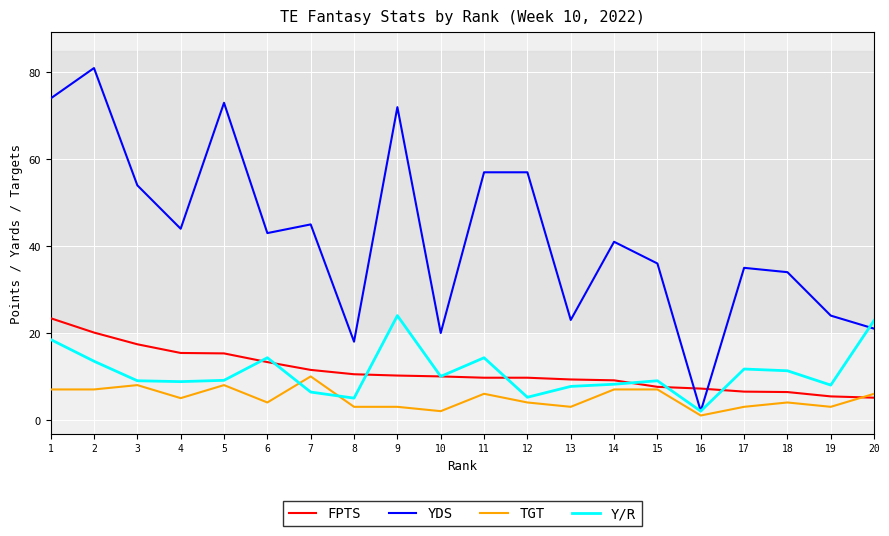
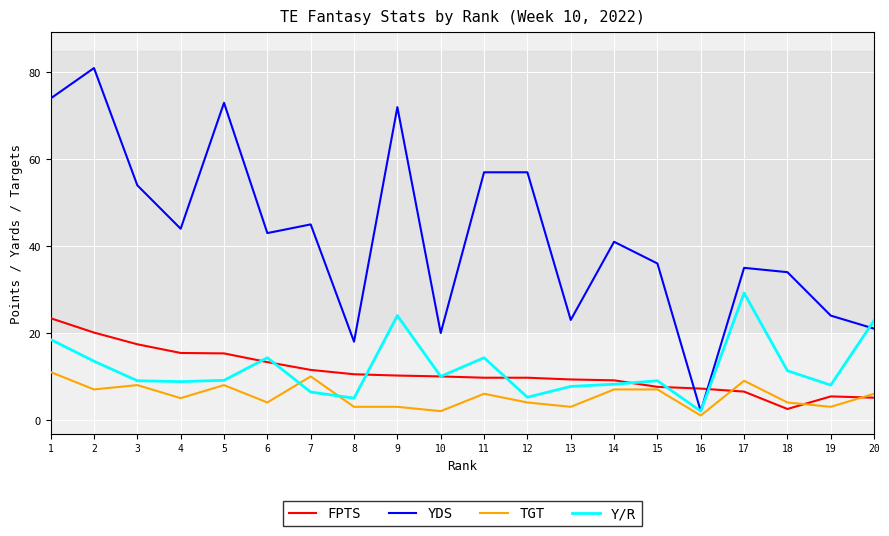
TGT, 1: 7 -> 11
TGT, 17: 3 -> 9
Y/R, 17: 12 -> 29
FPTS, 18: 6 -> 3
